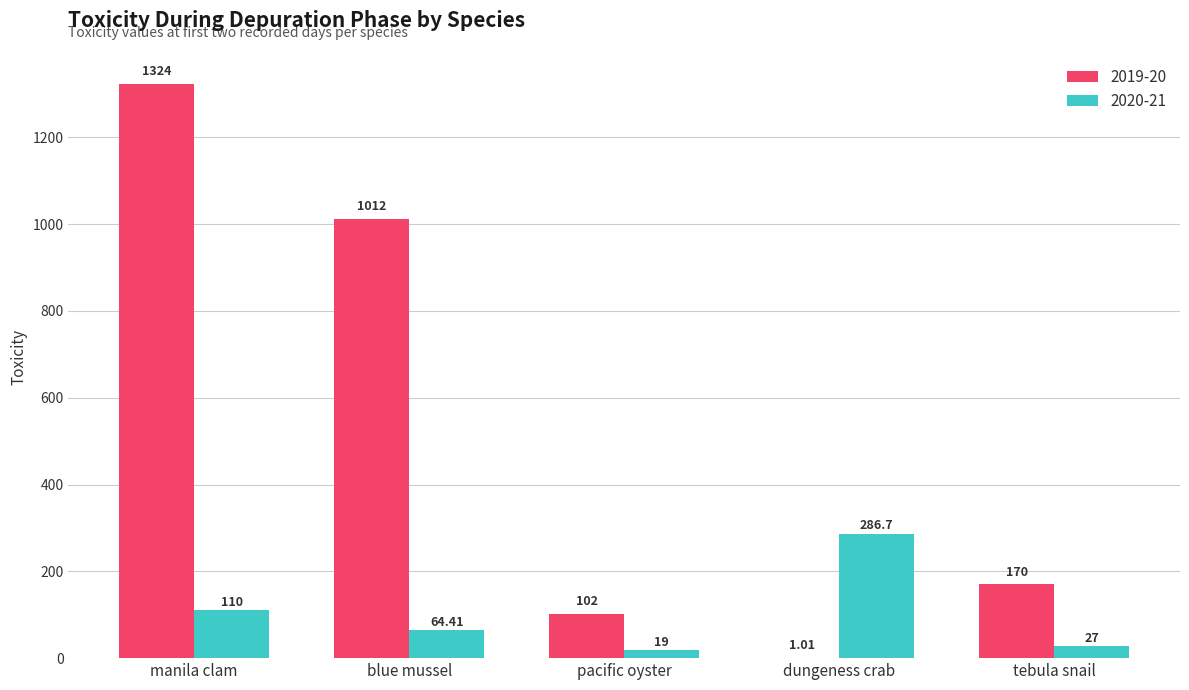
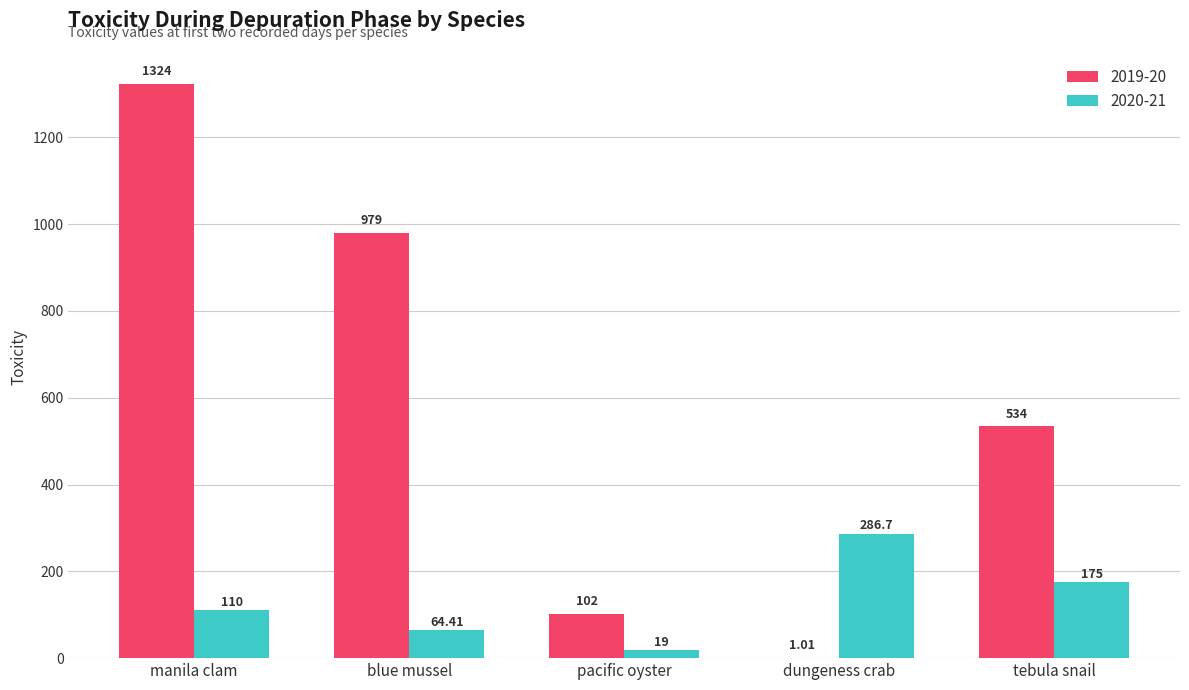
2019-20, blue mussel: 1012 -> 979
2019-20, tebula snail: 170 -> 534
2020-21, tebula snail: 27 -> 175
